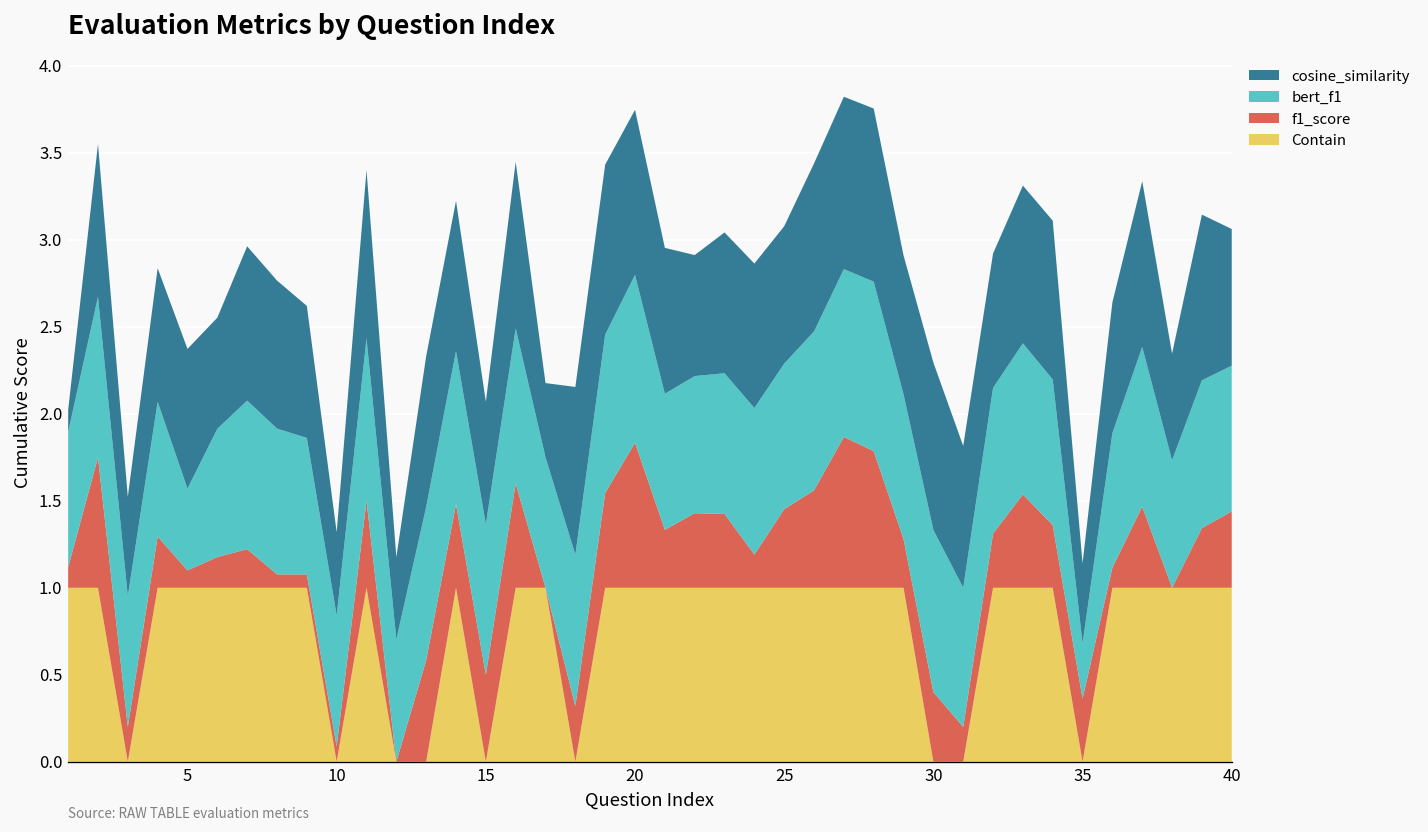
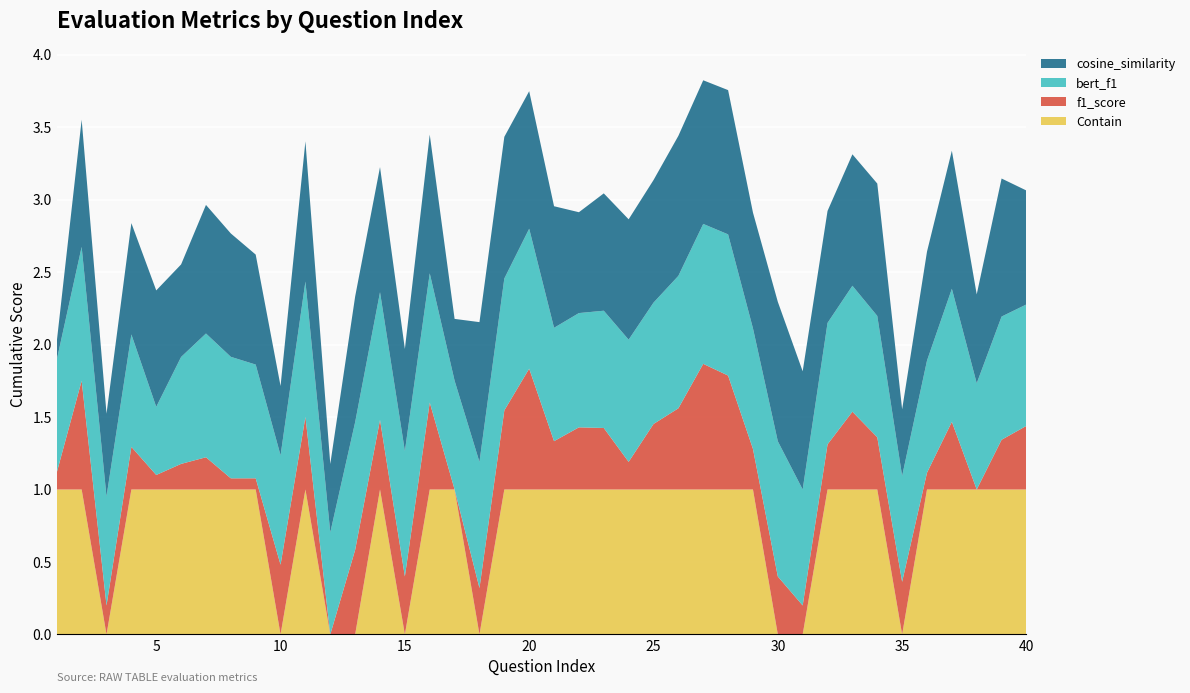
f1_score, 10: 0.09 -> 0.48
f1_score, 15: 0.5 -> 0.4
cosine_similarity, 25: 0.79 -> 0.85
bert_f1, 35: 0.32 -> 0.73
